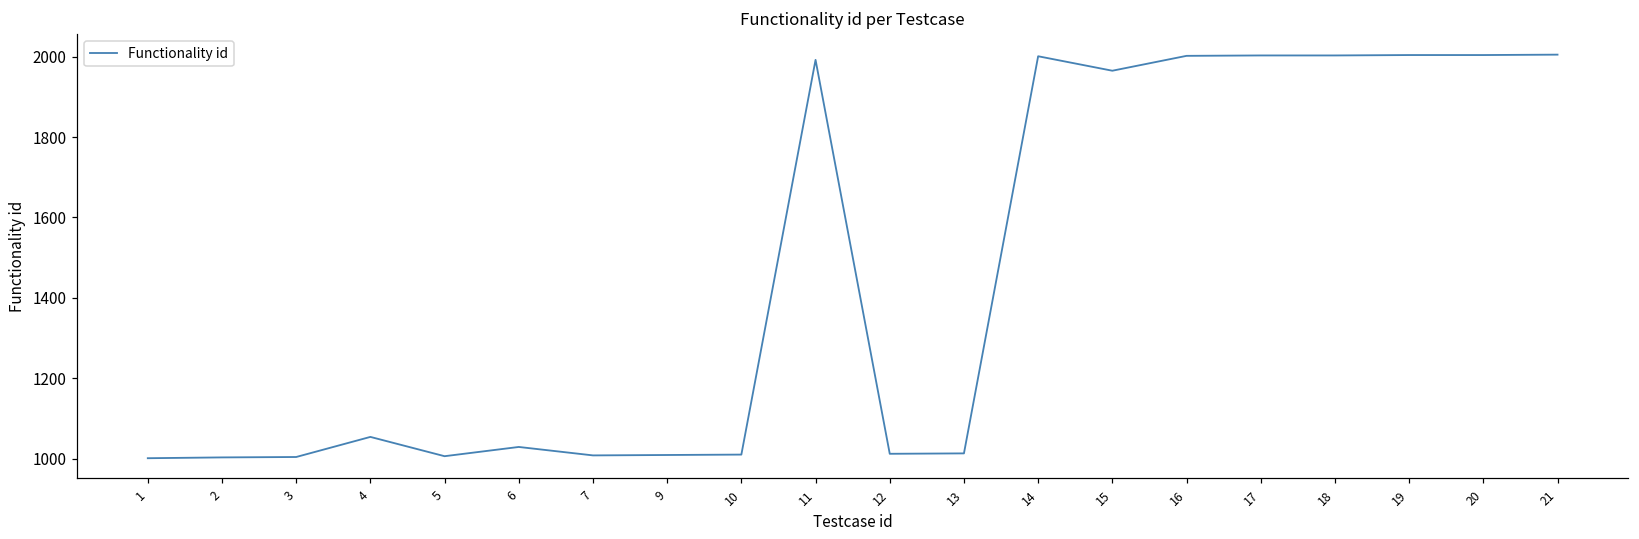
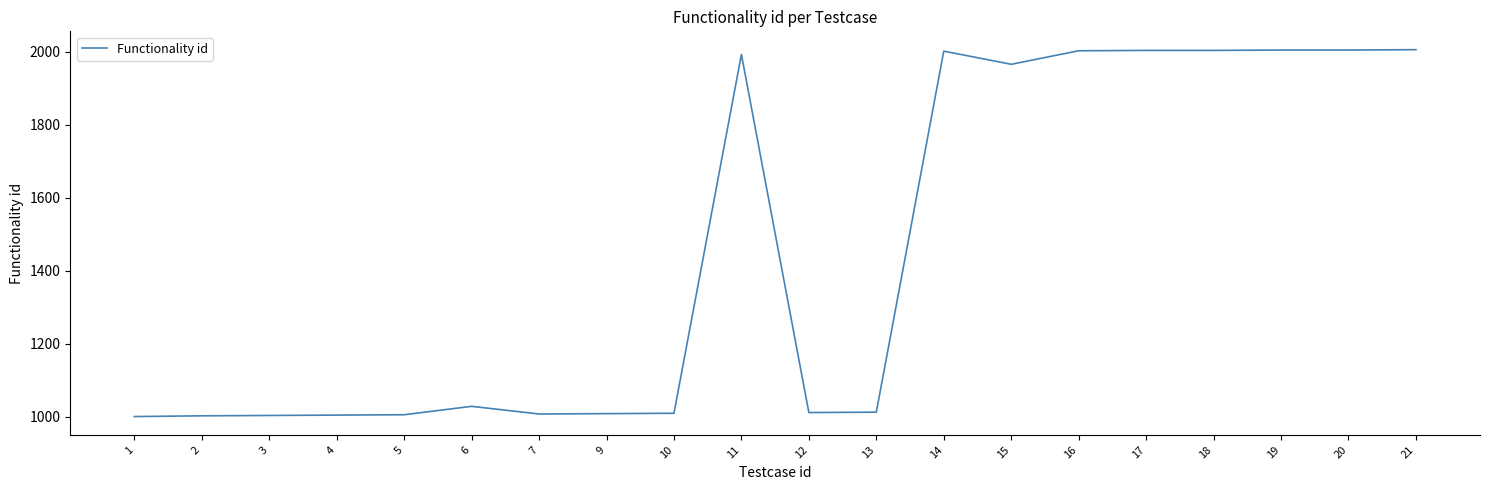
4: 1050 -> 1010
